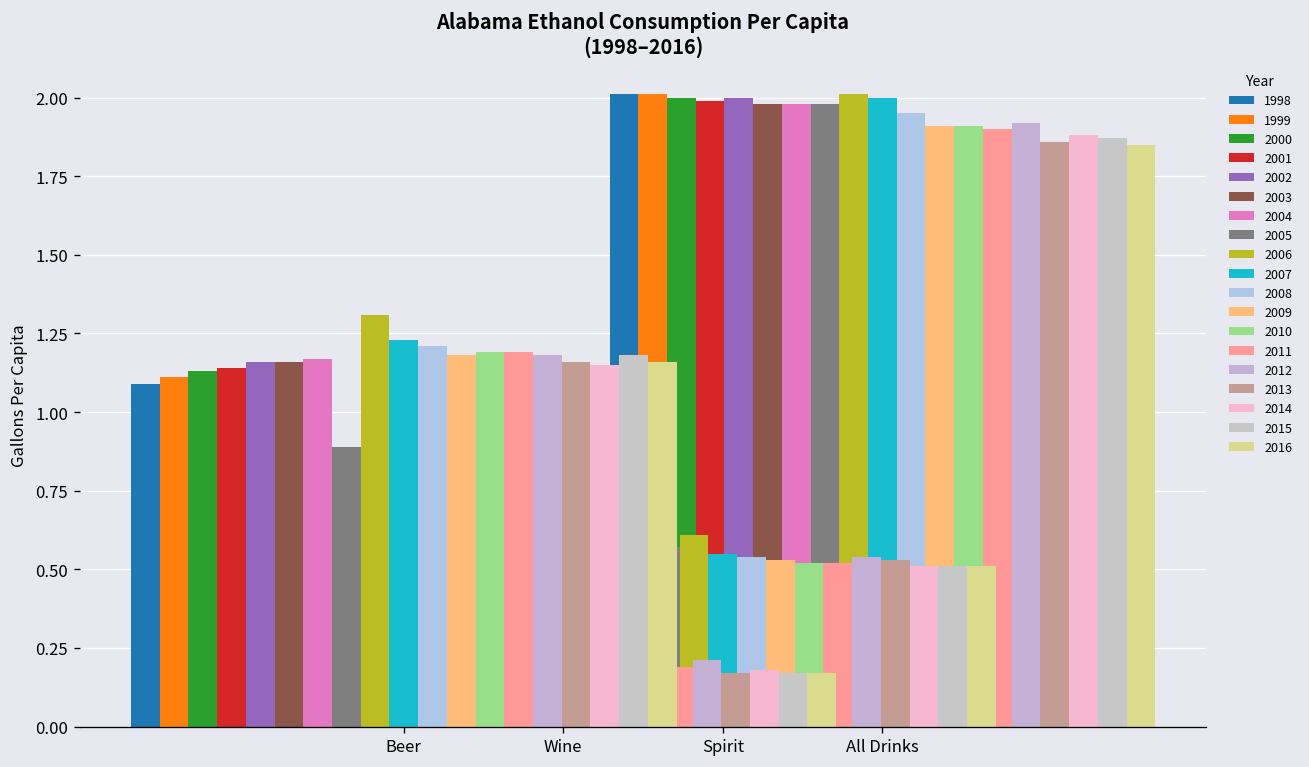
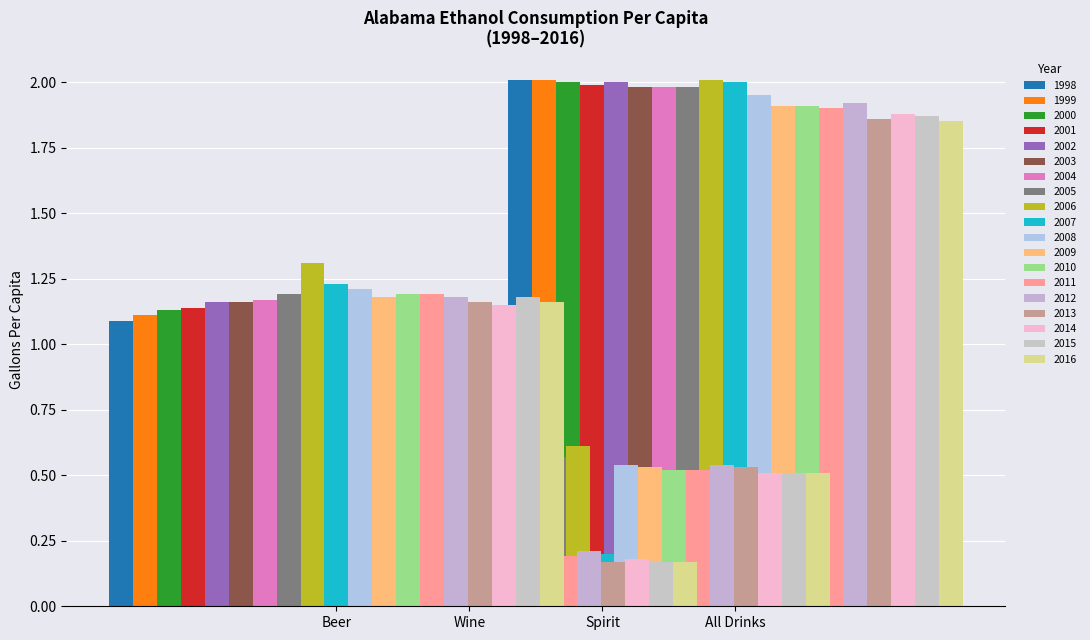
2005, Beer: 0.89 -> 1.19
2007, Spirit: 0.55 -> 0.20
